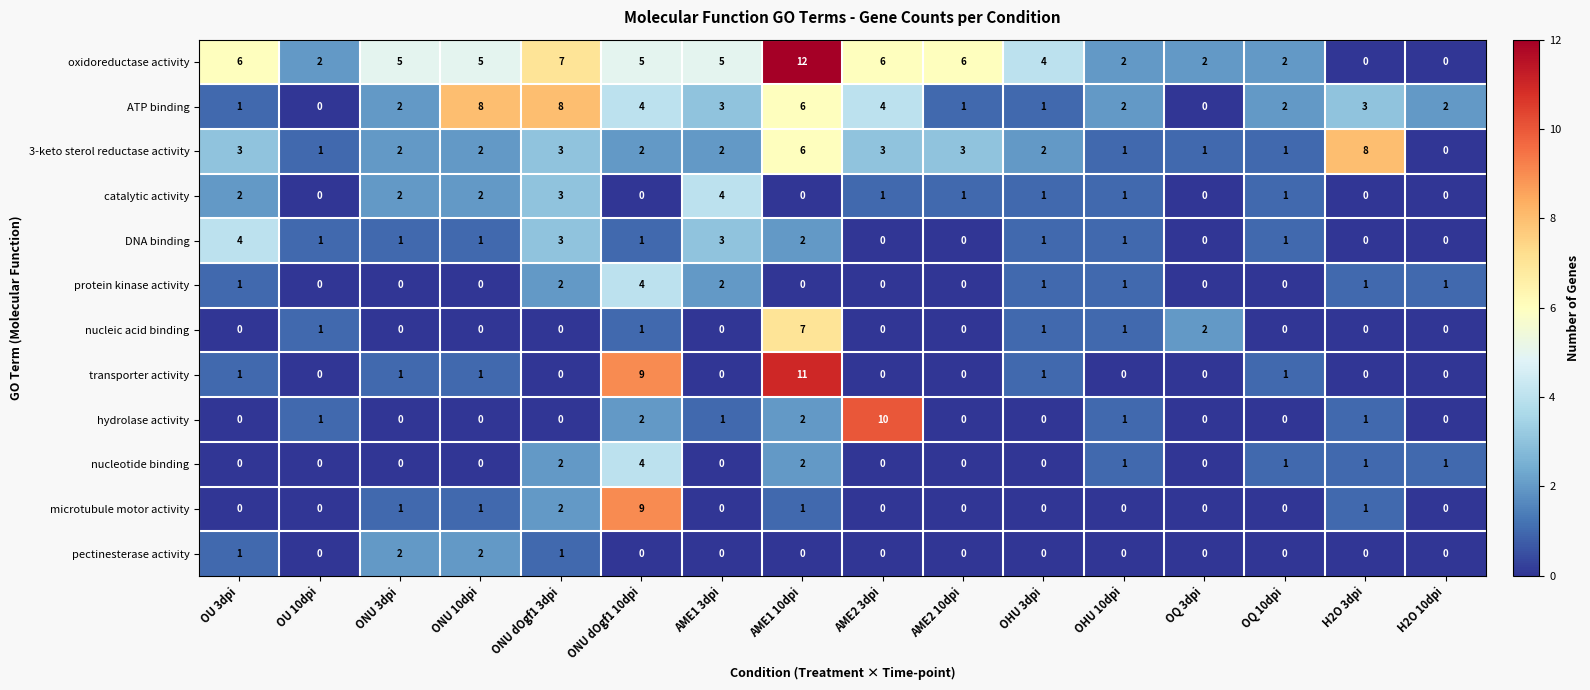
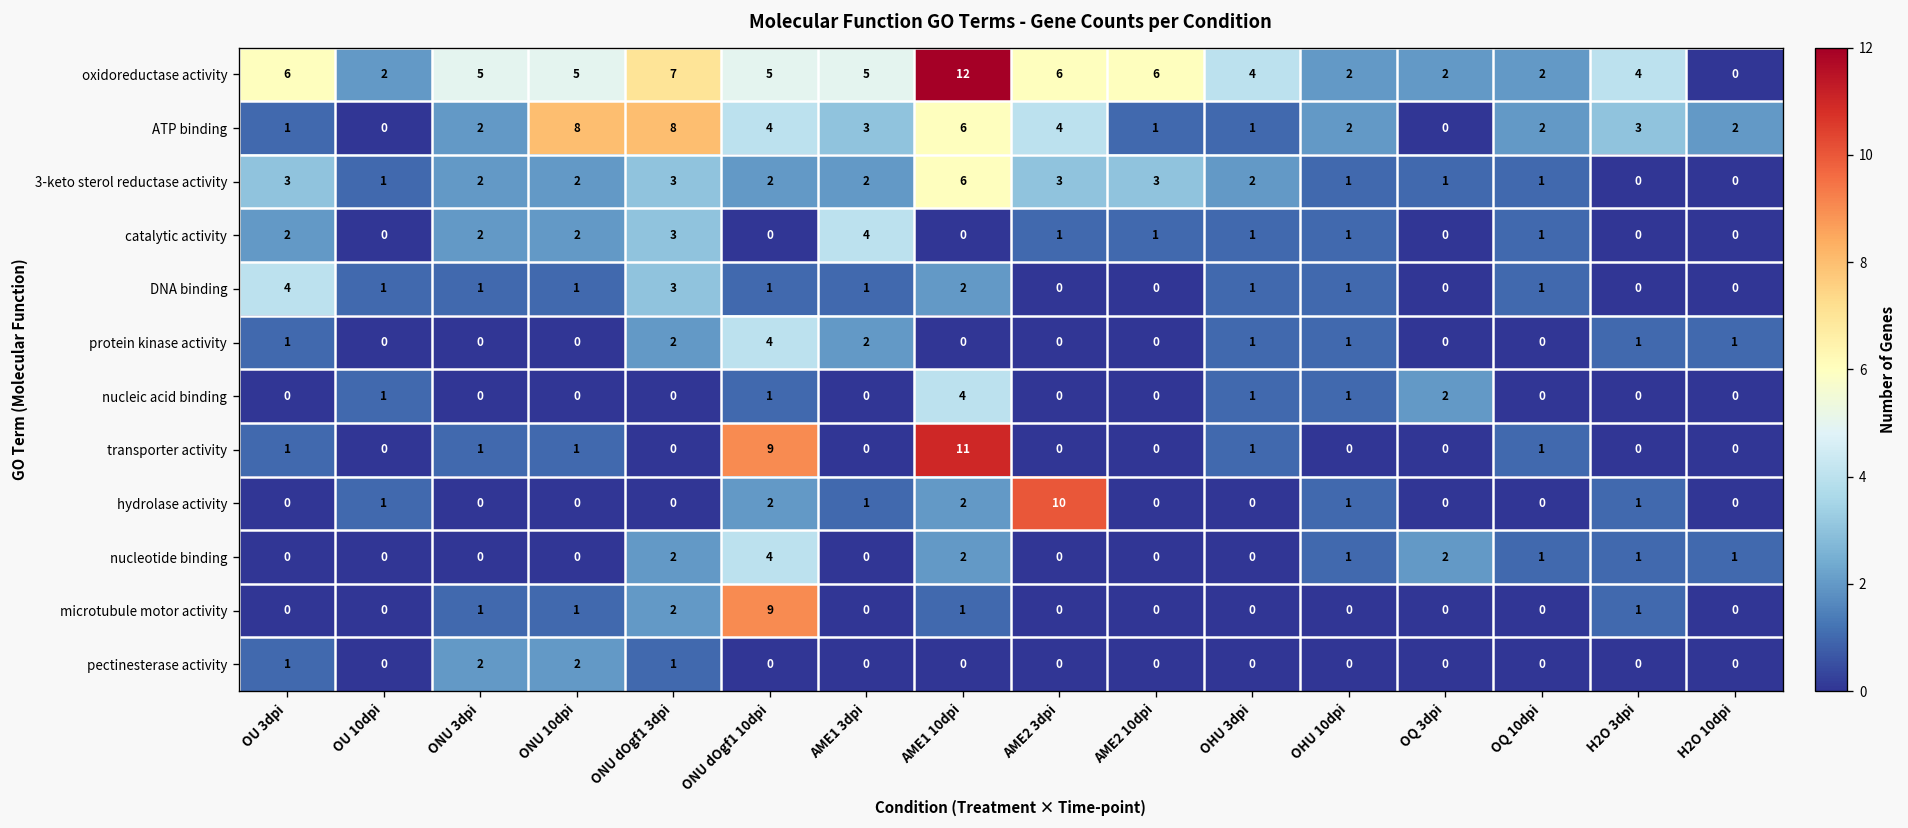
oxidoreductase activity, H2O 3dpi: 0 -> 4
3-keto sterol reductase activity, H2O 3dpi: 8 -> 0
DNA binding, AME1 3dpi: 3 -> 1
nucleic acid binding, AME1 10dpi: 7 -> 4
nucleotide binding, OQ 3dpi: 0 -> 2
